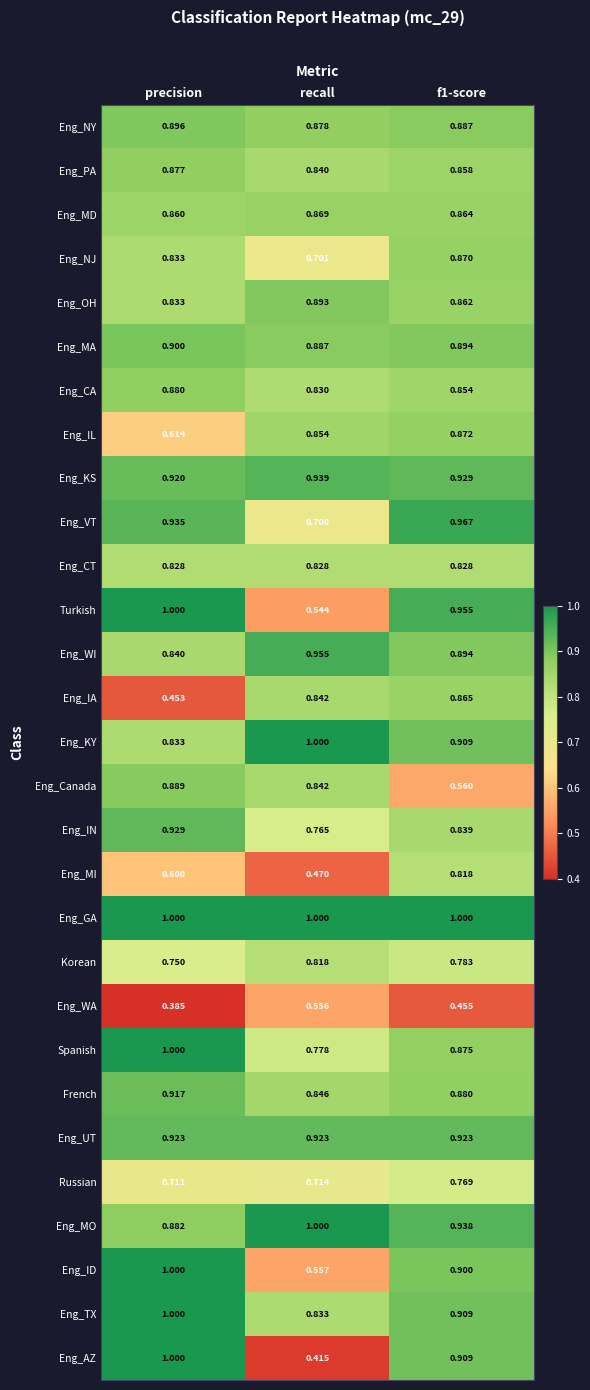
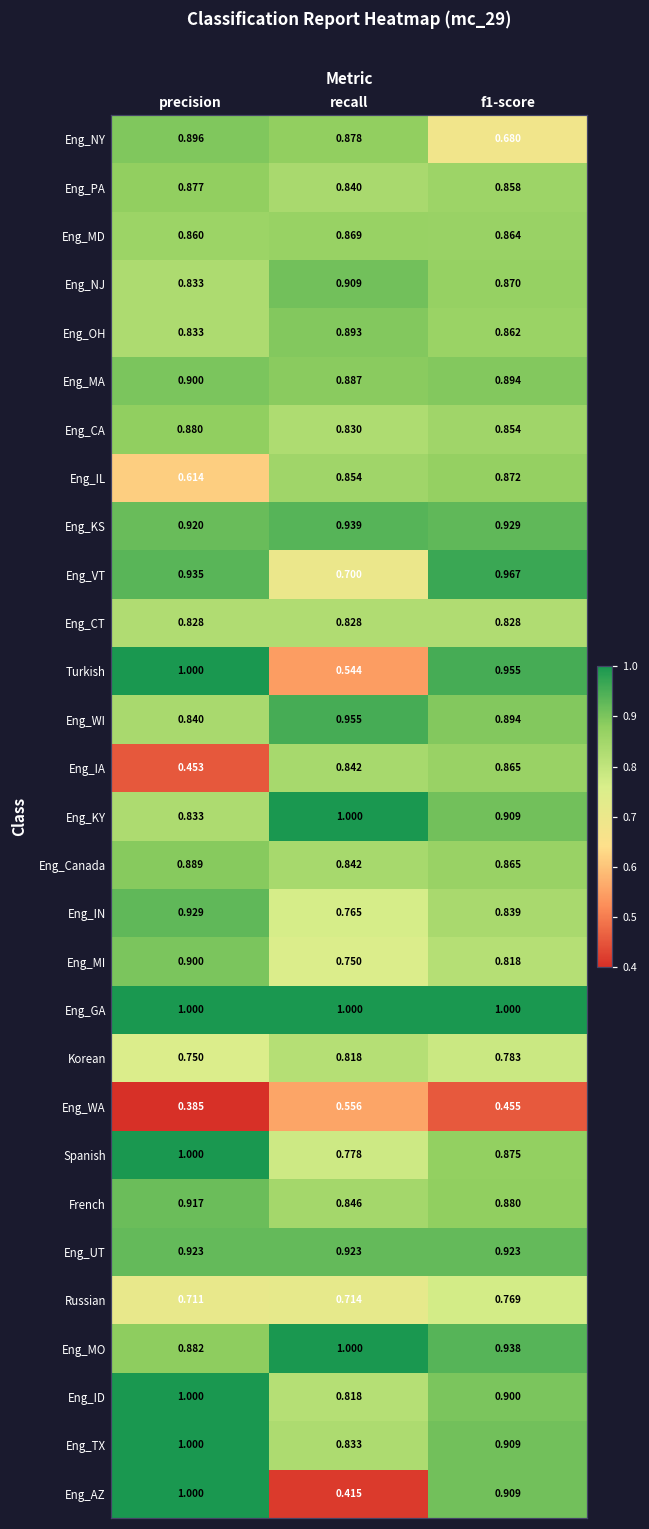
Eng_NY, f1-score: 0.887 -> 0.680
Eng_NJ, recall: 0.701 -> 0.909
Eng_Canada, f1-score: 0.560 -> 0.865
Eng_MI, precision: 0.600 -> 0.900
Eng_MI, recall: 0.470 -> 0.750
Eng_ID, recall: 0.557 -> 0.818
